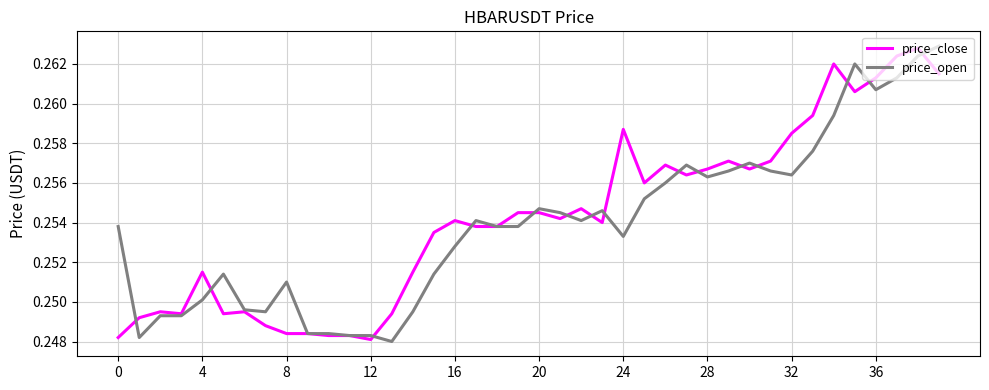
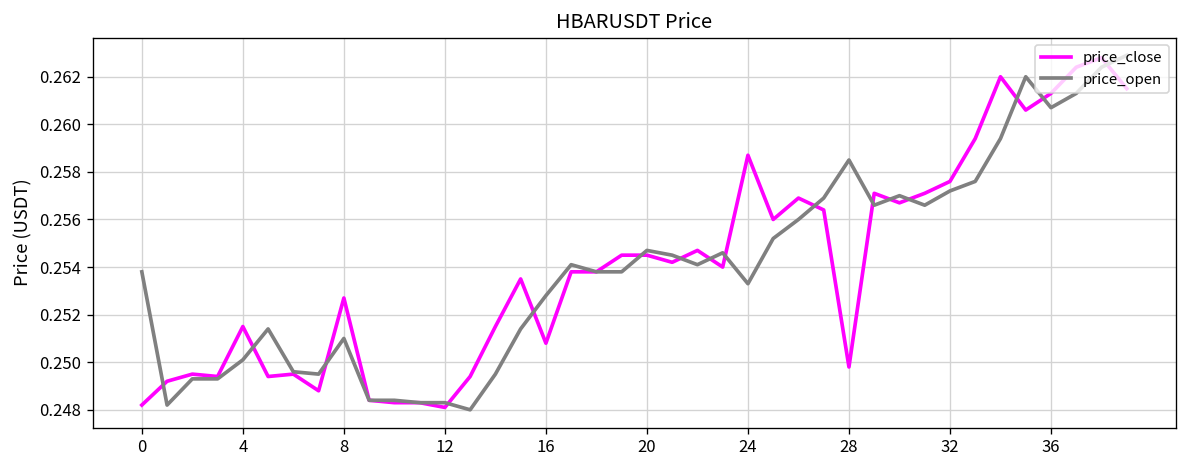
price_close, 8: 0.2484 -> 0.2527
price_close, 16: 0.2541 -> 0.2508
price_close, 28: 0.2567 -> 0.2498
price_open, 28: 0.2563 -> 0.2585
price_close, 32: 0.2585 -> 0.2576
price_open, 32: 0.2564 -> 0.2572
